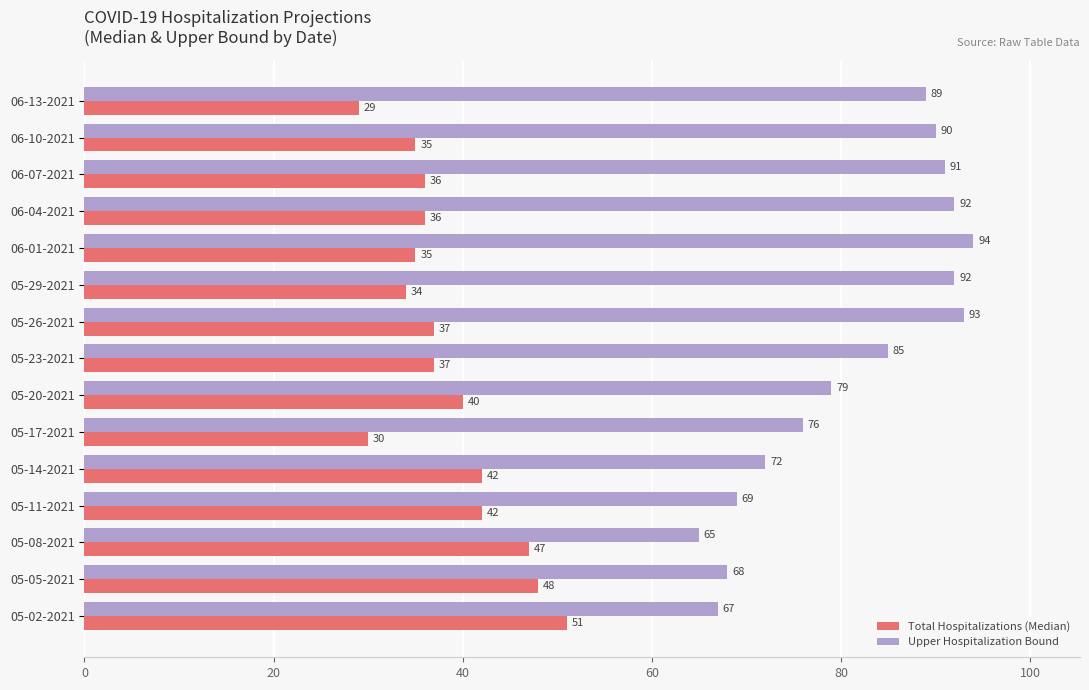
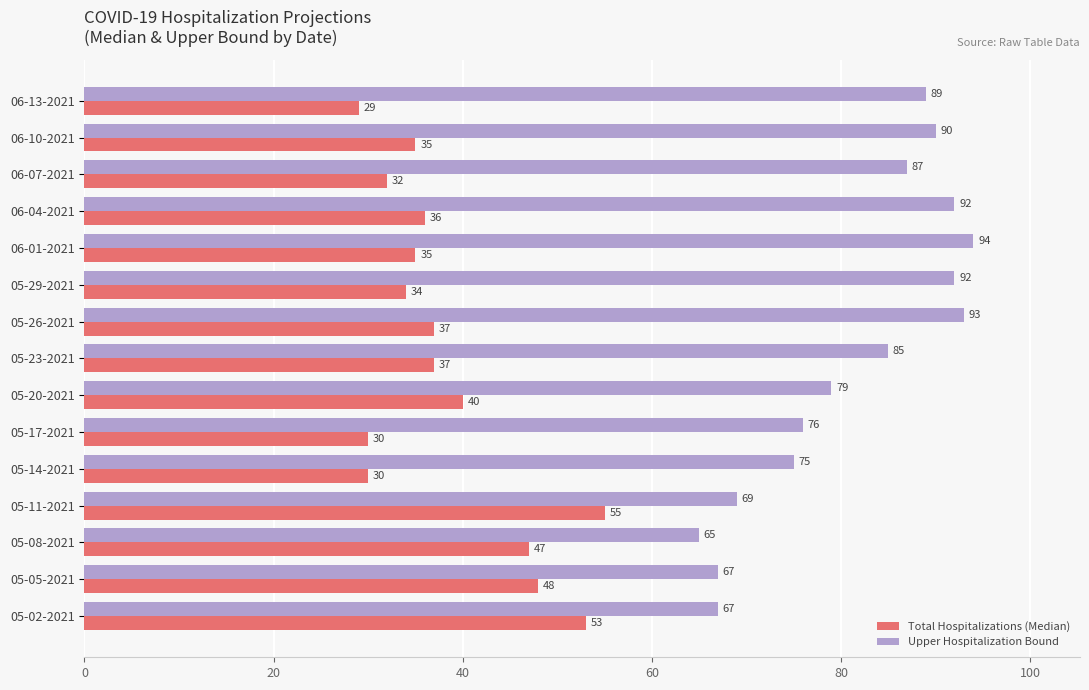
Upper Hospitalization Bound, 06-07-2021: 91 -> 87
Total Hospitalizations (Median), 06-07-2021: 36 -> 32
Upper Hospitalization Bound, 05-14-2021: 72 -> 75
Total Hospitalizations (Median), 05-14-2021: 42 -> 30
Total Hospitalizations (Median), 05-11-2021: 42 -> 55
Upper Hospitalization Bound, 05-05-2021: 68 -> 67
Total Hospitalizations (Median), 05-02-2021: 51 -> 53
